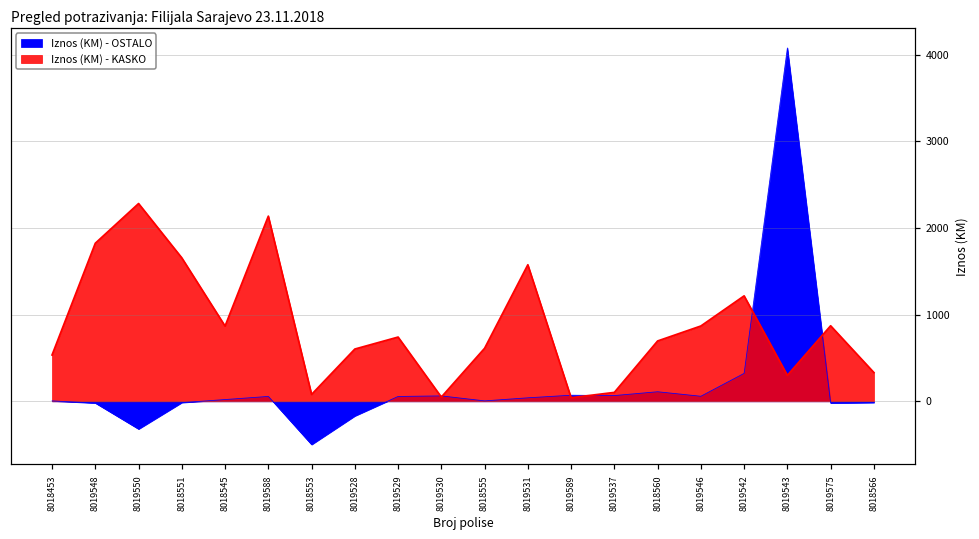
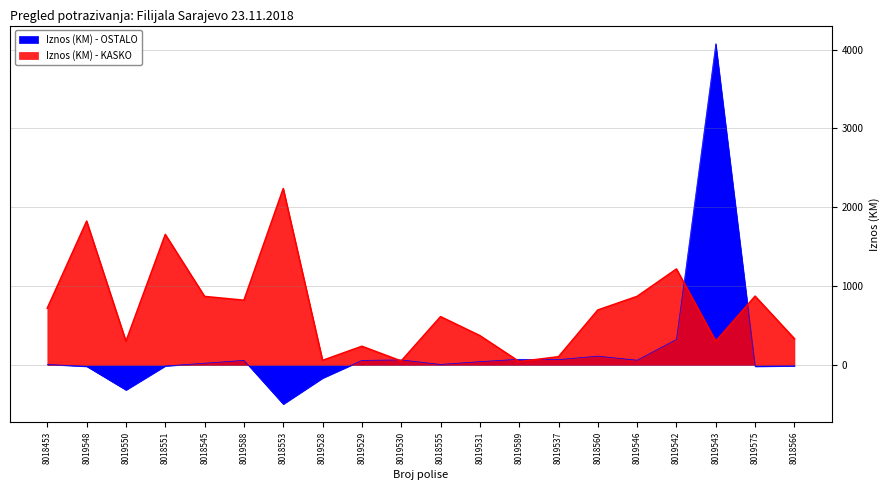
Iznos (KM) - KASKO, 8018453: 500 -> 700
Iznos (KM) - KASKO, 8019550: 2300 -> 300
Iznos (KM) - KASKO, 8019588: 2100 -> 800
Iznos (KM) - KASKO, 8018553: 100 -> 2200
Iznos (KM) - KASKO, 8019528: 600 -> 100
Iznos (KM) - KASKO, 8019529: 700 -> 200
Iznos (KM) - KASKO, 8019531: 1600 -> 400
